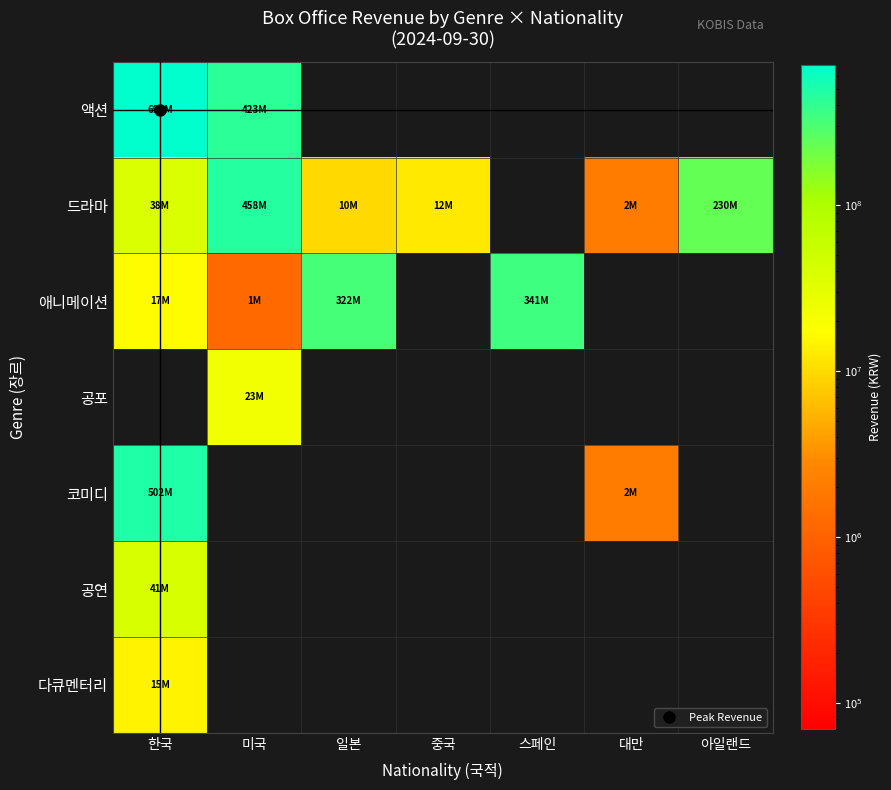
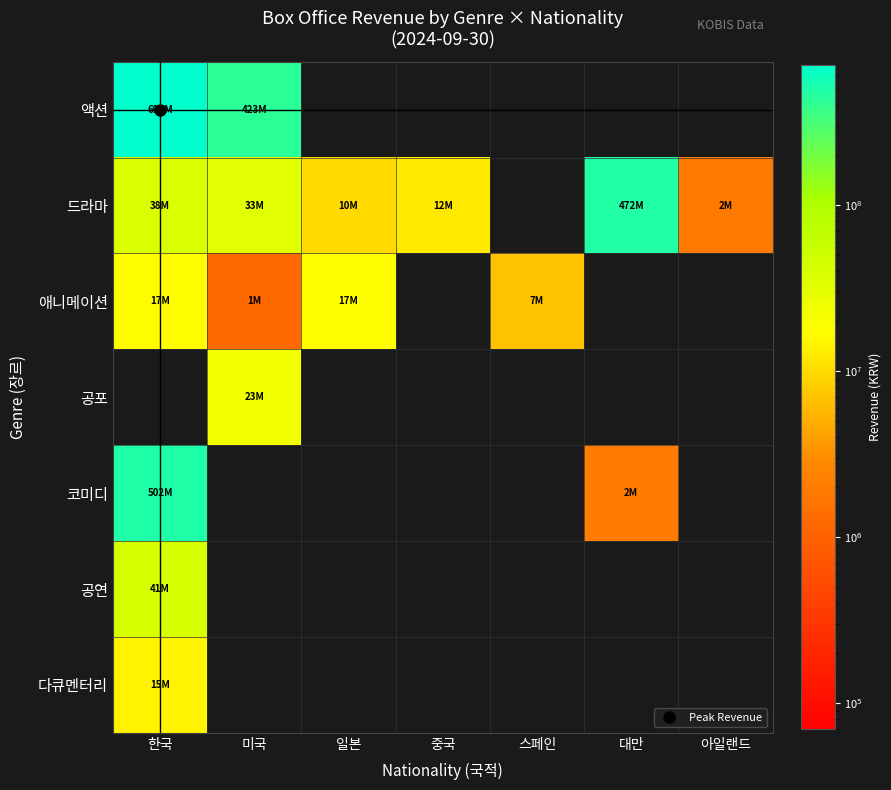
드라마, 미국: 458M -> 33M
드라마, 대만: 2M -> 472M
드라마, 아일랜드: 230M -> 2M
애니메이션, 일본: 322M -> 17M
애니메이션, 스페인: 341M -> 7M
